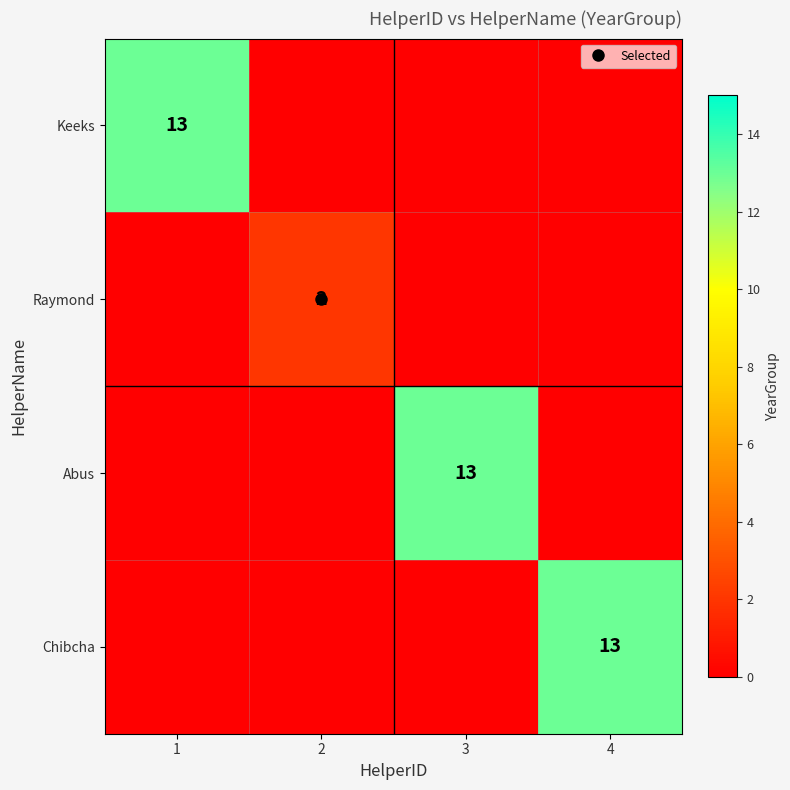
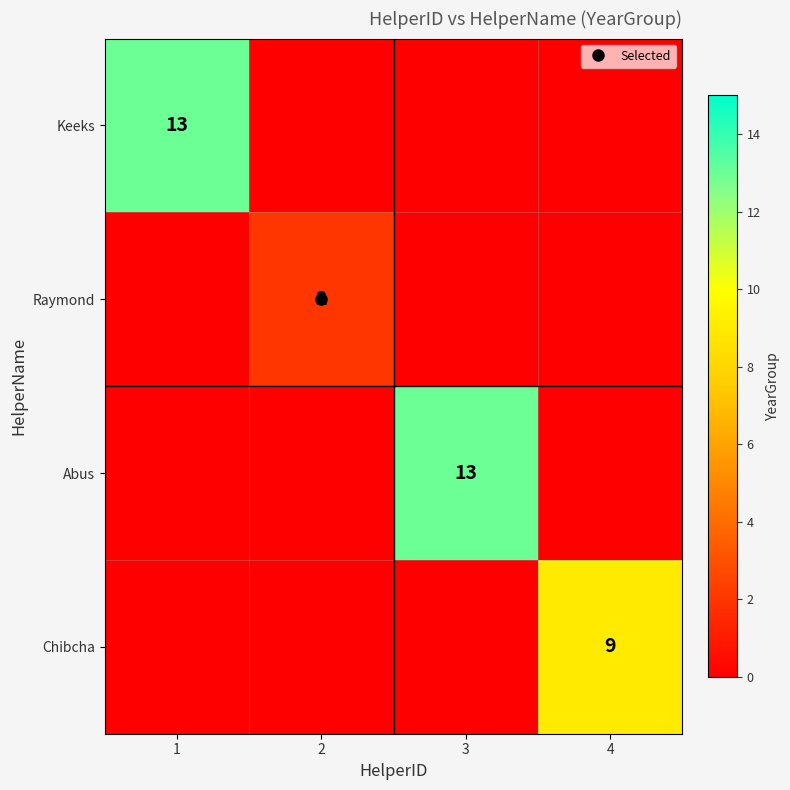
Chibcha, 4: 13 -> 9
